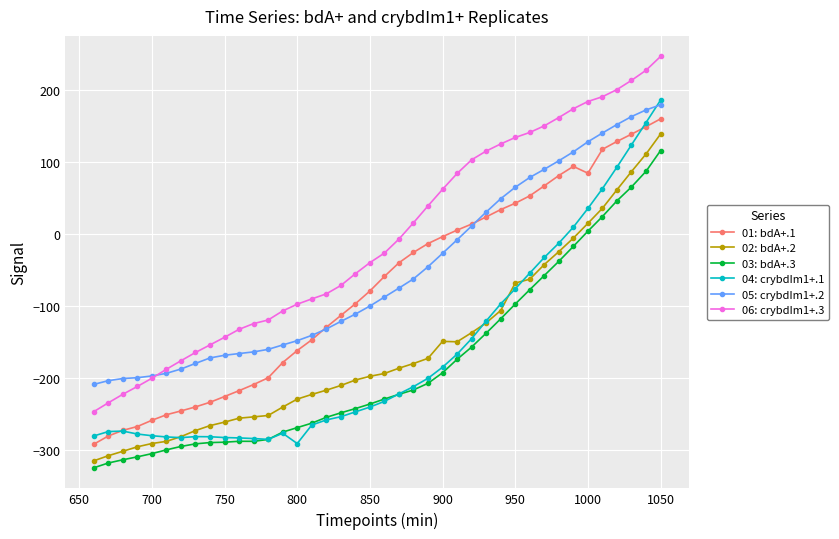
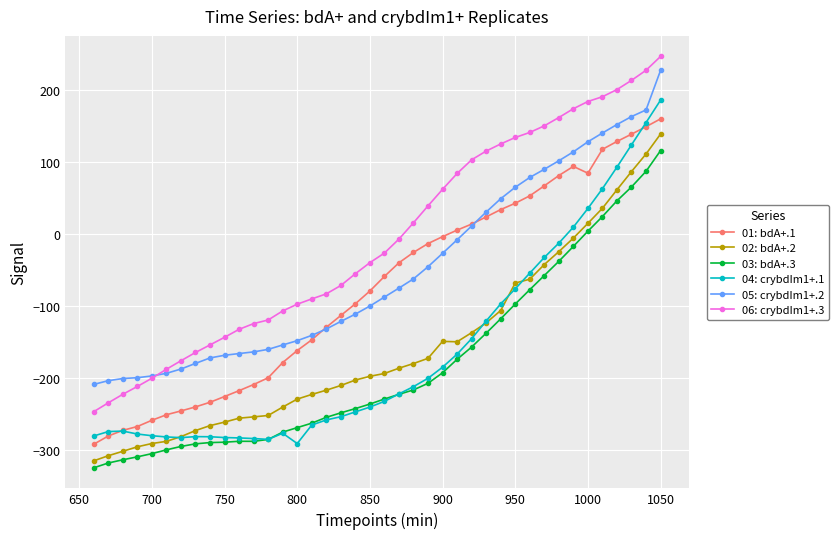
05: crybdIm1+.2, 1050: 180 -> 230
